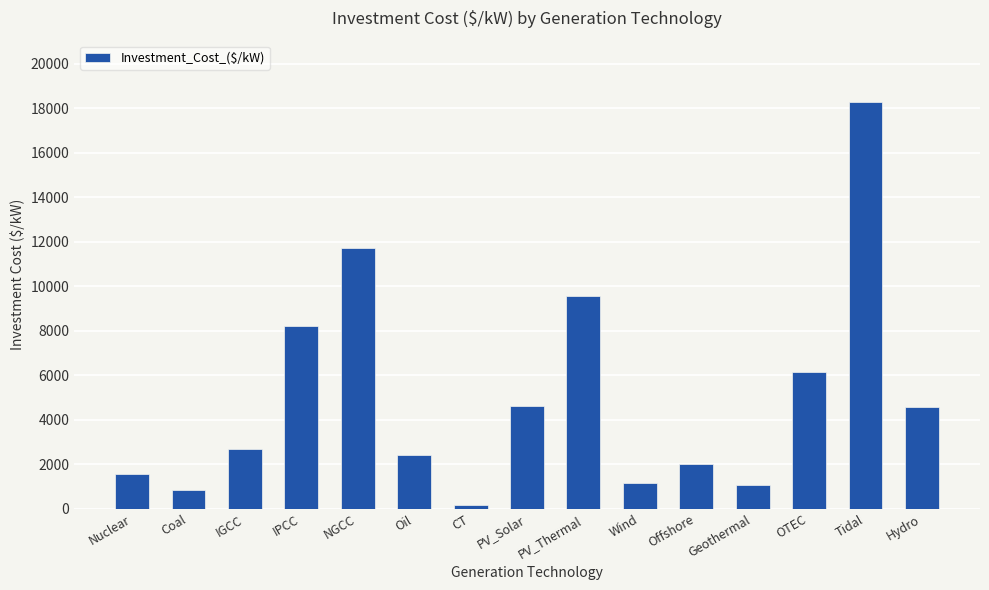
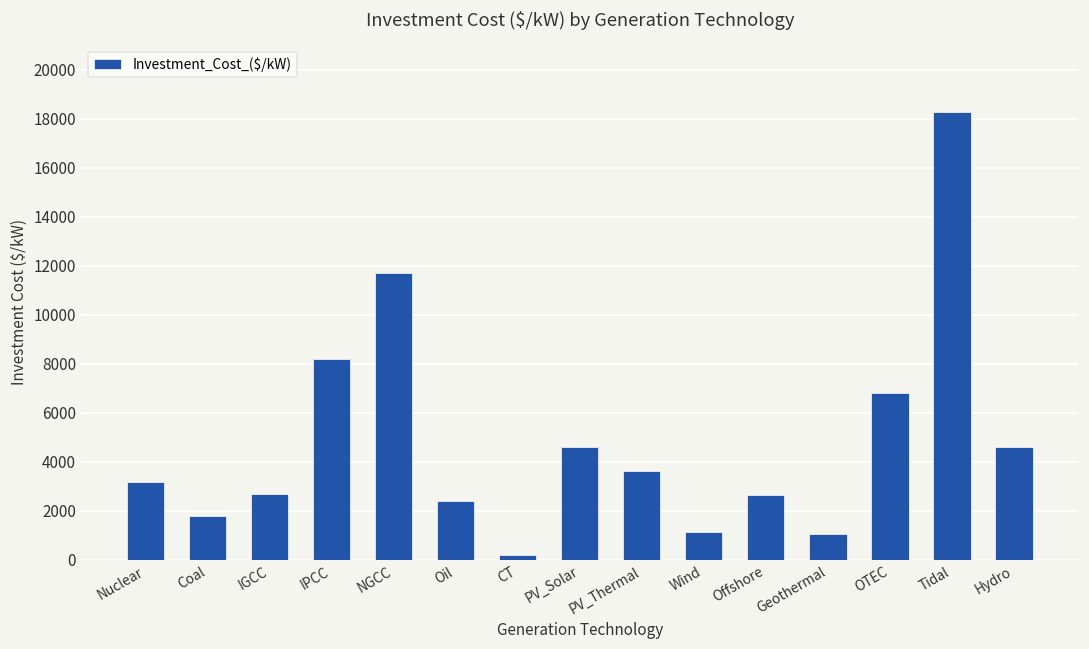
Nuclear: 1600 -> 3200
Coal: 900 -> 1800
PV_Thermal: 9600 -> 3600
Offshore: 2000 -> 2700
OTEC: 6200 -> 6800
